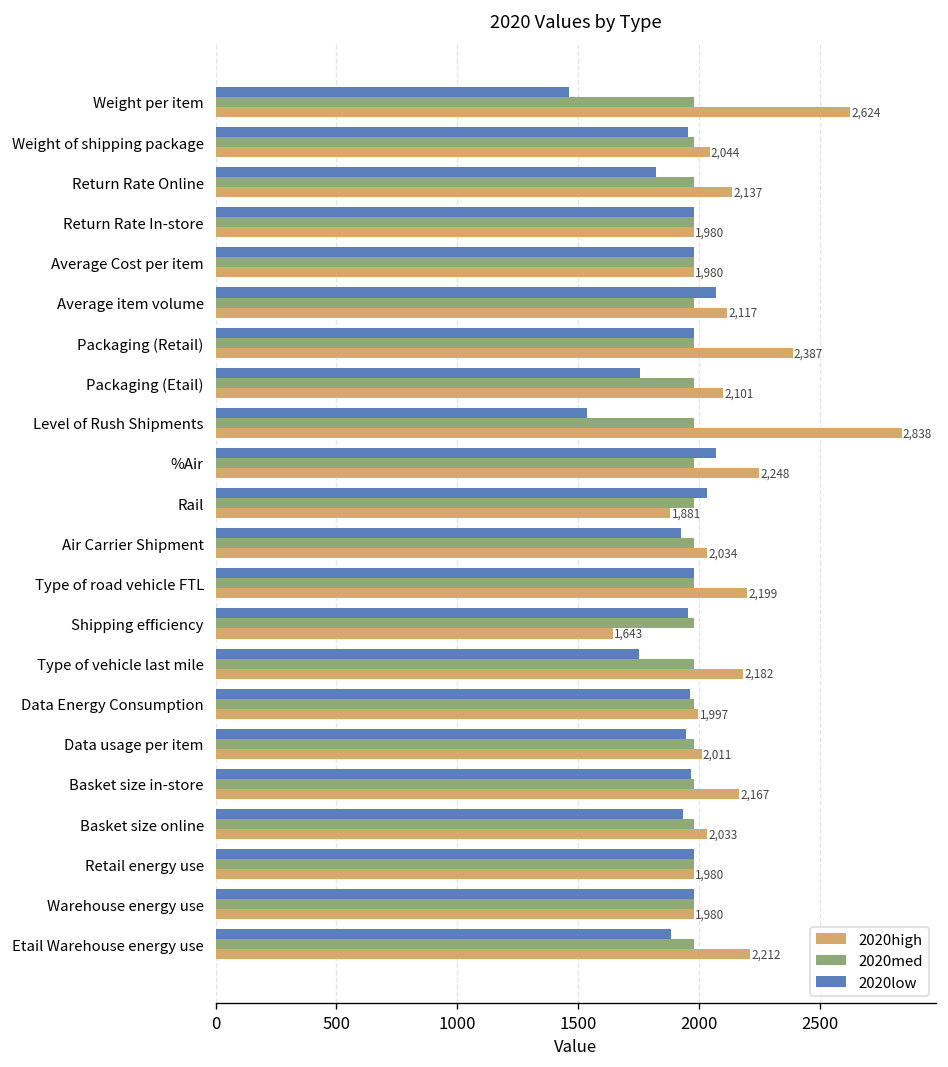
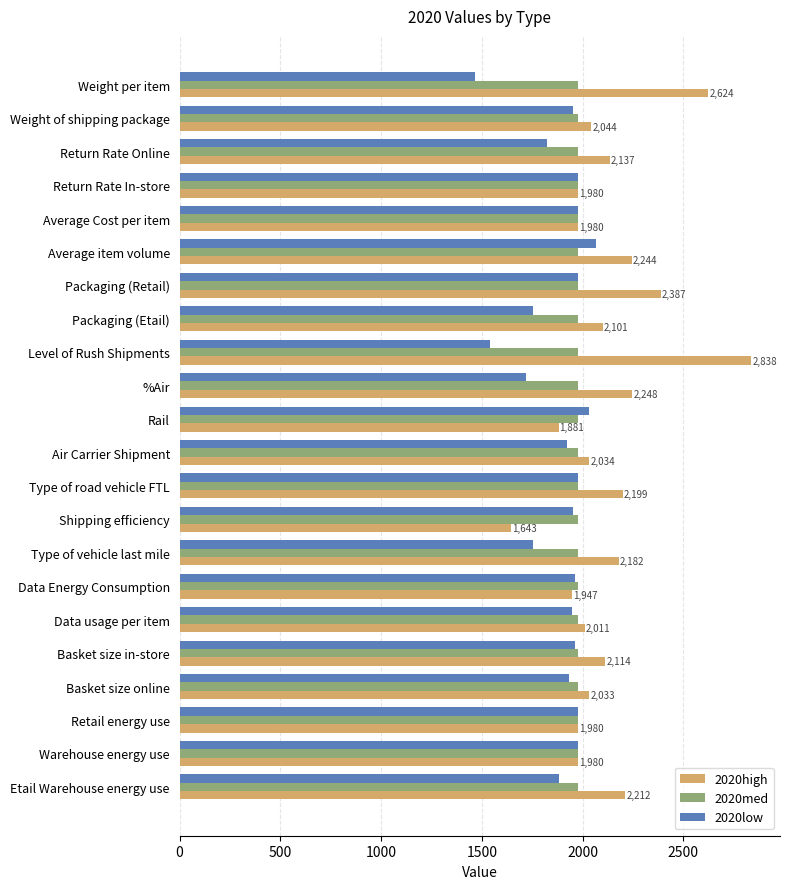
2020high, Average item volume: 2,117 -> 2,244
2020low, %Air: 2070 -> 1720
2020high, Data Energy Consumption: 1,997 -> 1,947
2020high, Basket size in-store: 2,167 -> 2,114
